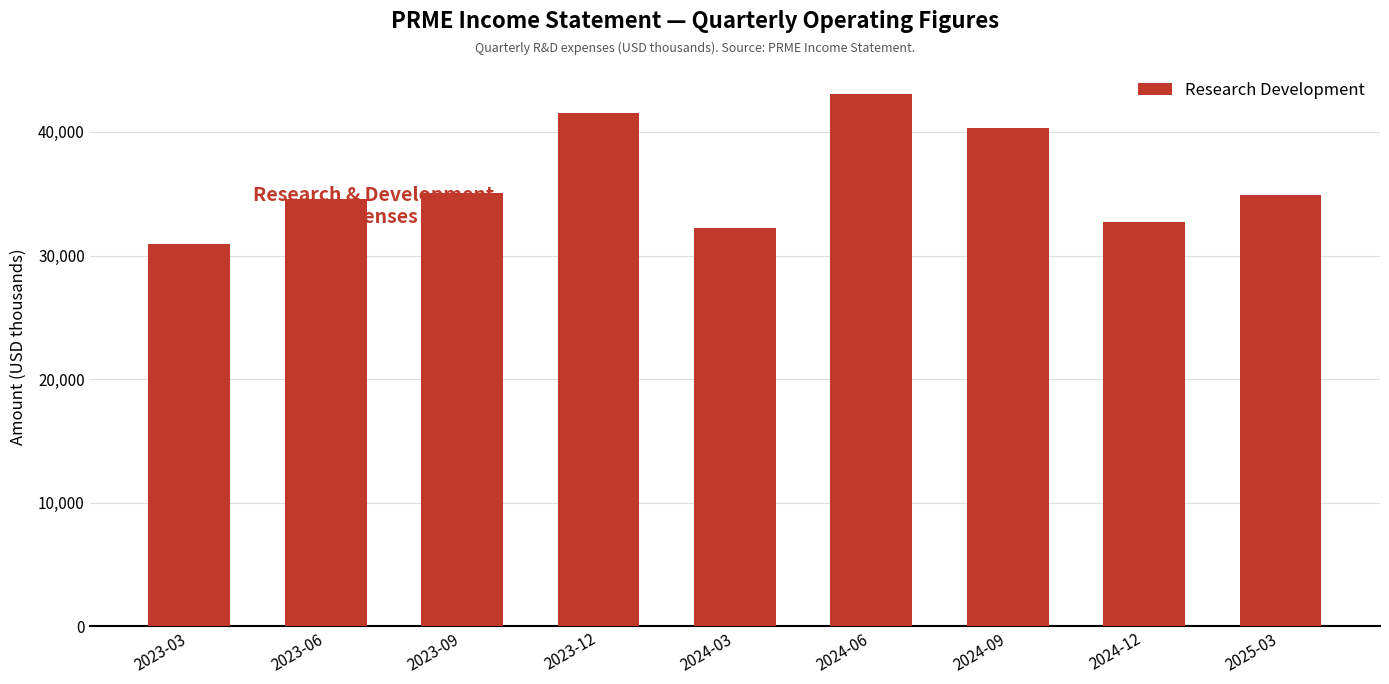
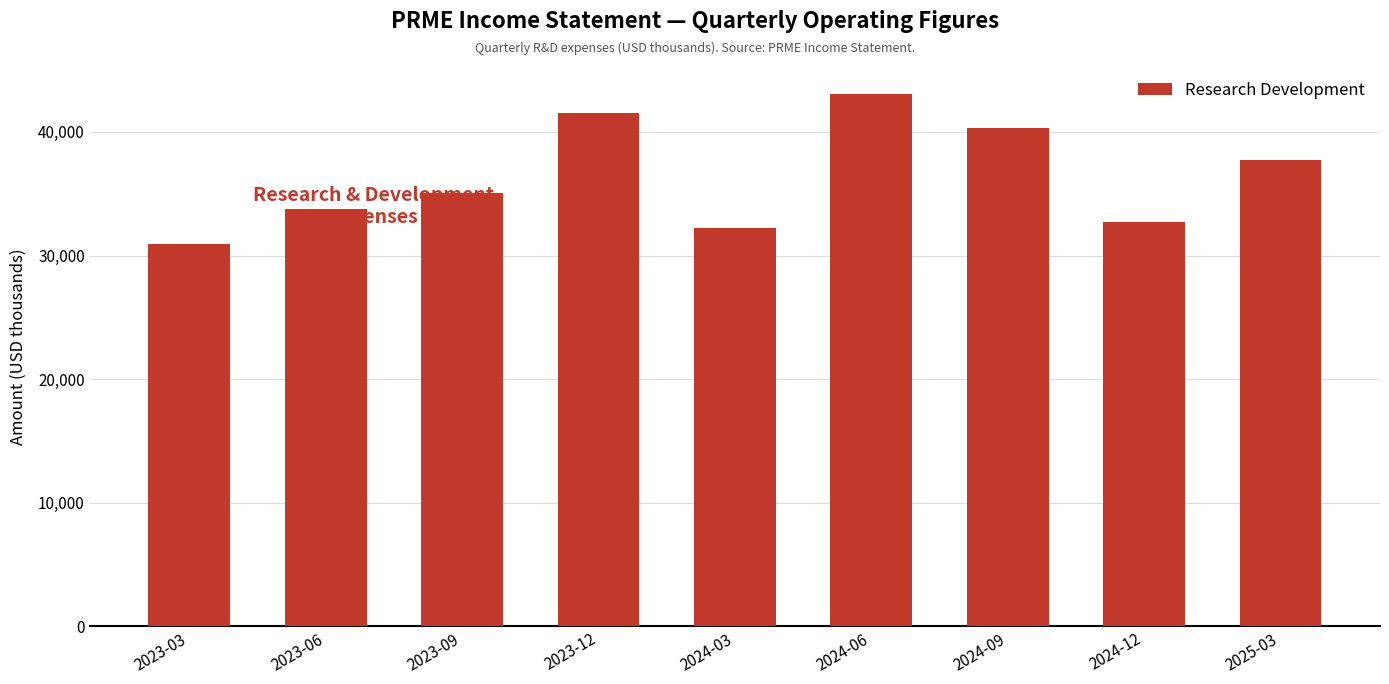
2023-06: 34,600 -> 33,800
2025-03: 34,900 -> 37,700
